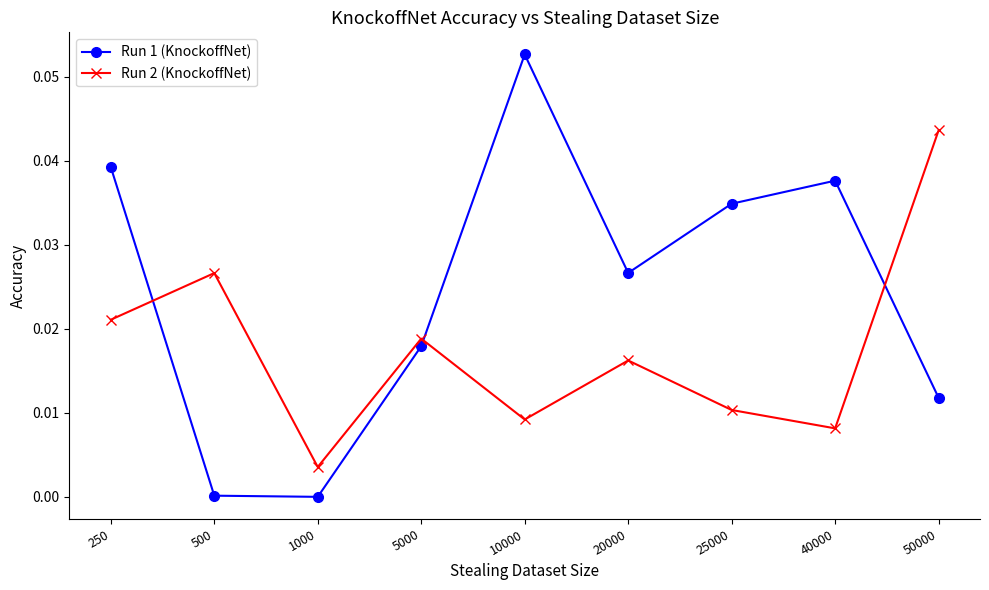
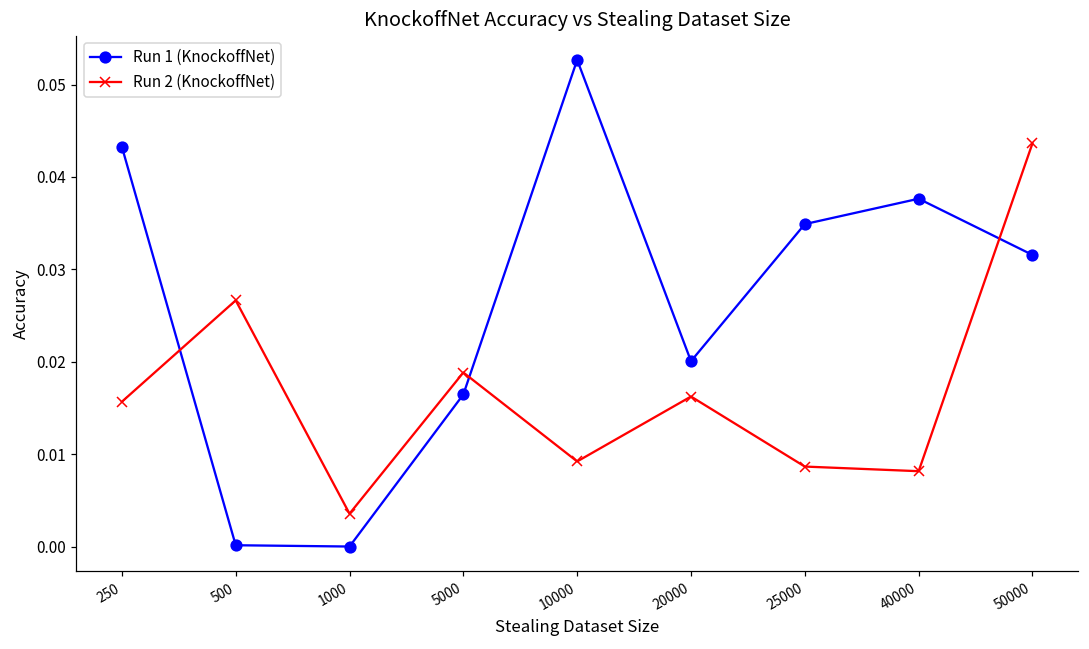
Run 1 (KnockoffNet), 250: 0.039 -> 0.043
Run 2 (KnockoffNet), 250: 0.021 -> 0.016
Run 1 (KnockoffNet), 5000: 0.018 -> 0.016
Run 1 (KnockoffNet), 20000: 0.027 -> 0.020
Run 2 (KnockoffNet), 25000: 0.010 -> 0.009
Run 1 (KnockoffNet), 50000: 0.012 -> 0.032
